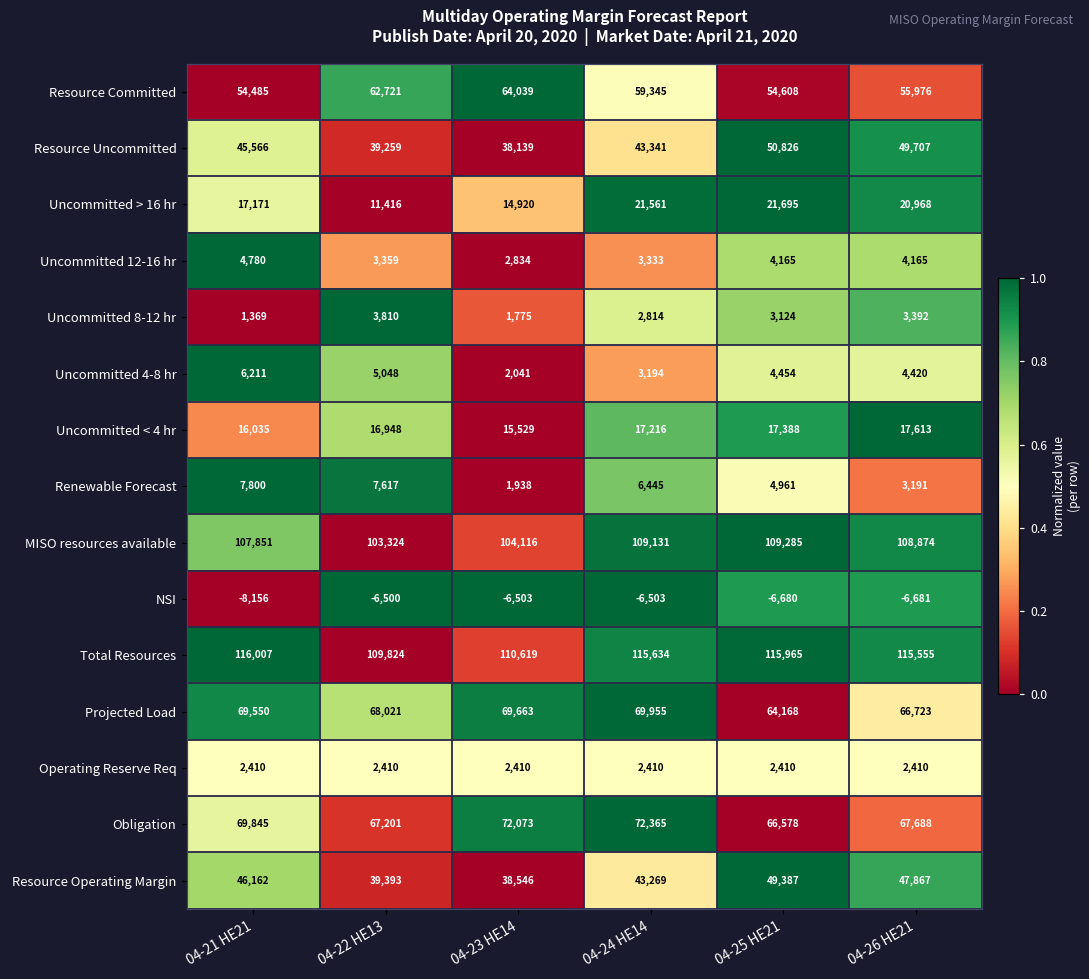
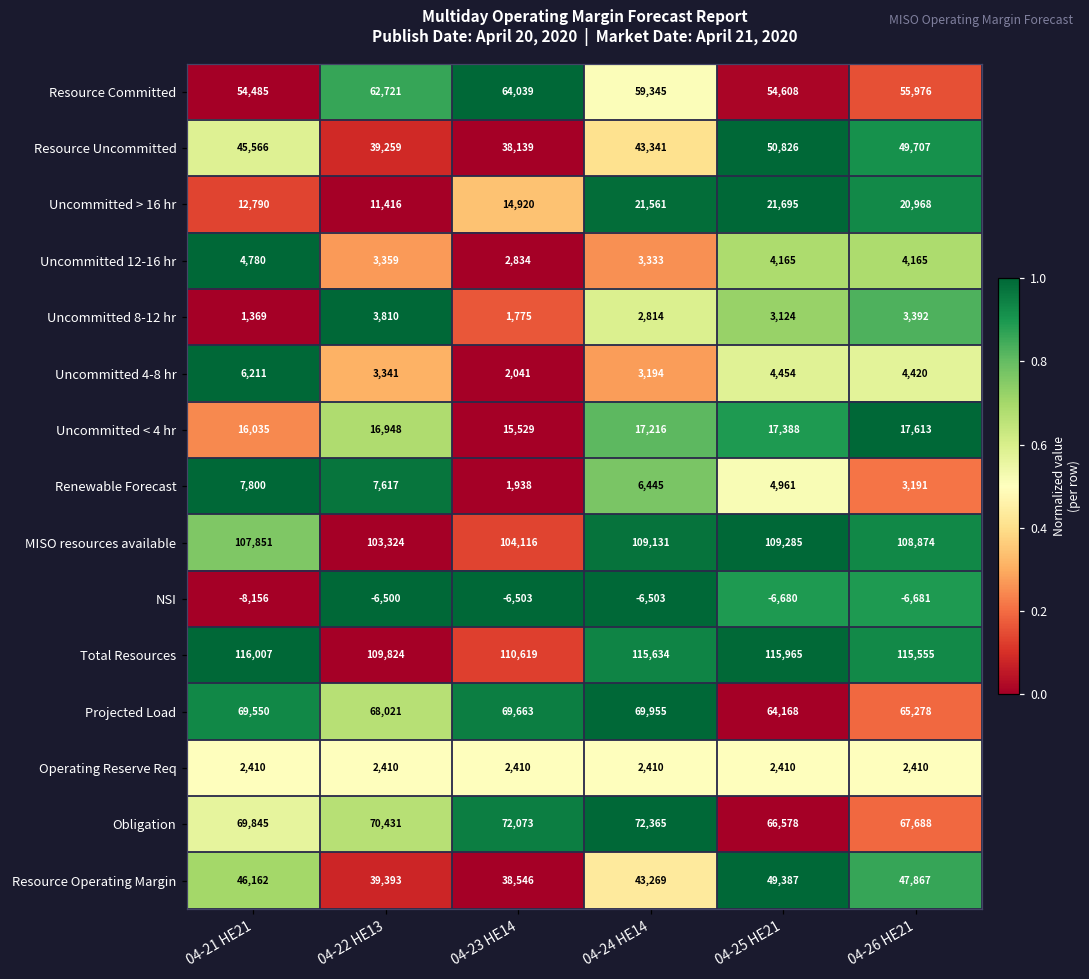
Uncommitted > 16 hr, 04-21 HE21: 17,171 -> 12,790
Uncommitted 4-8 hr, 04-22 HE13: 5,048 -> 3,341
Projected Load, 04-26 HE21: 66,723 -> 65,278
Obligation, 04-22 HE13: 67,201 -> 70,431
